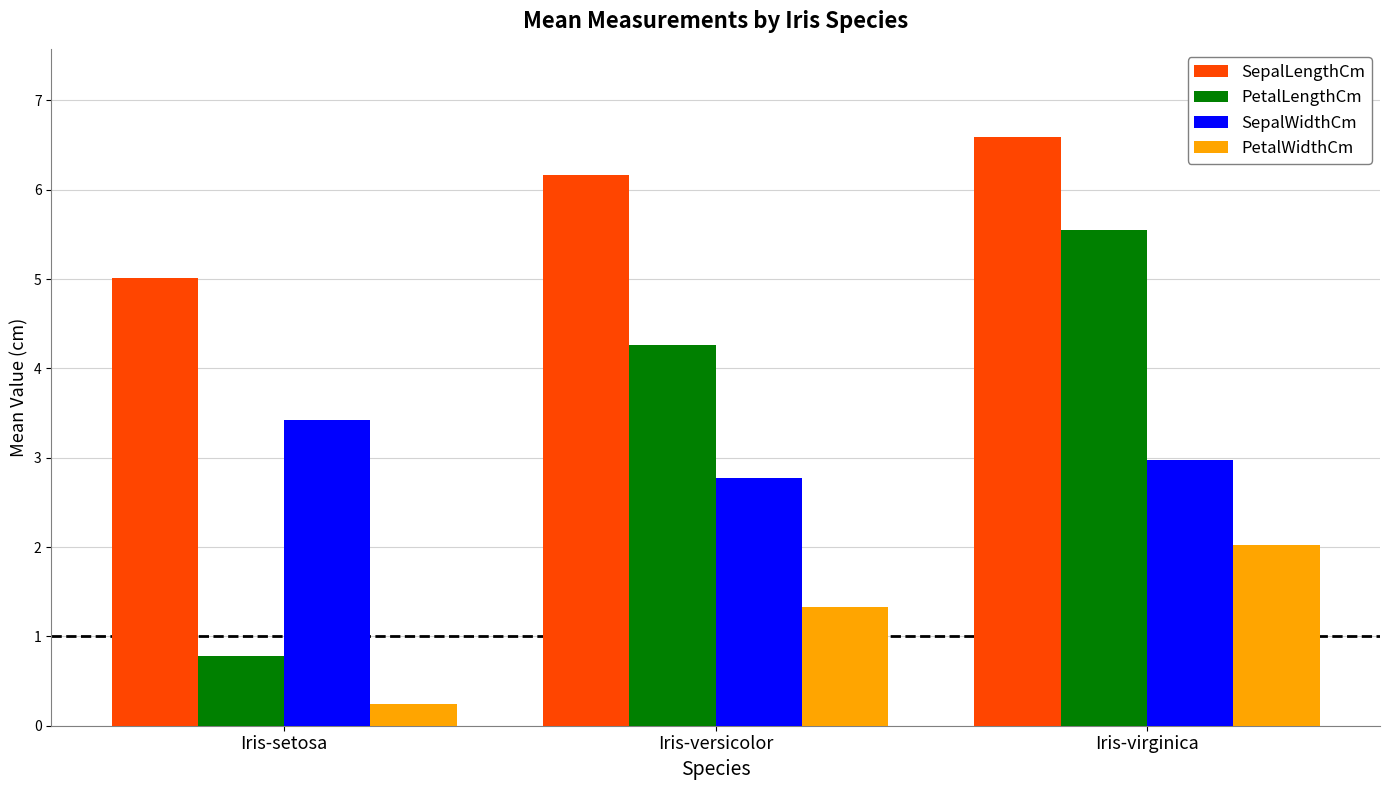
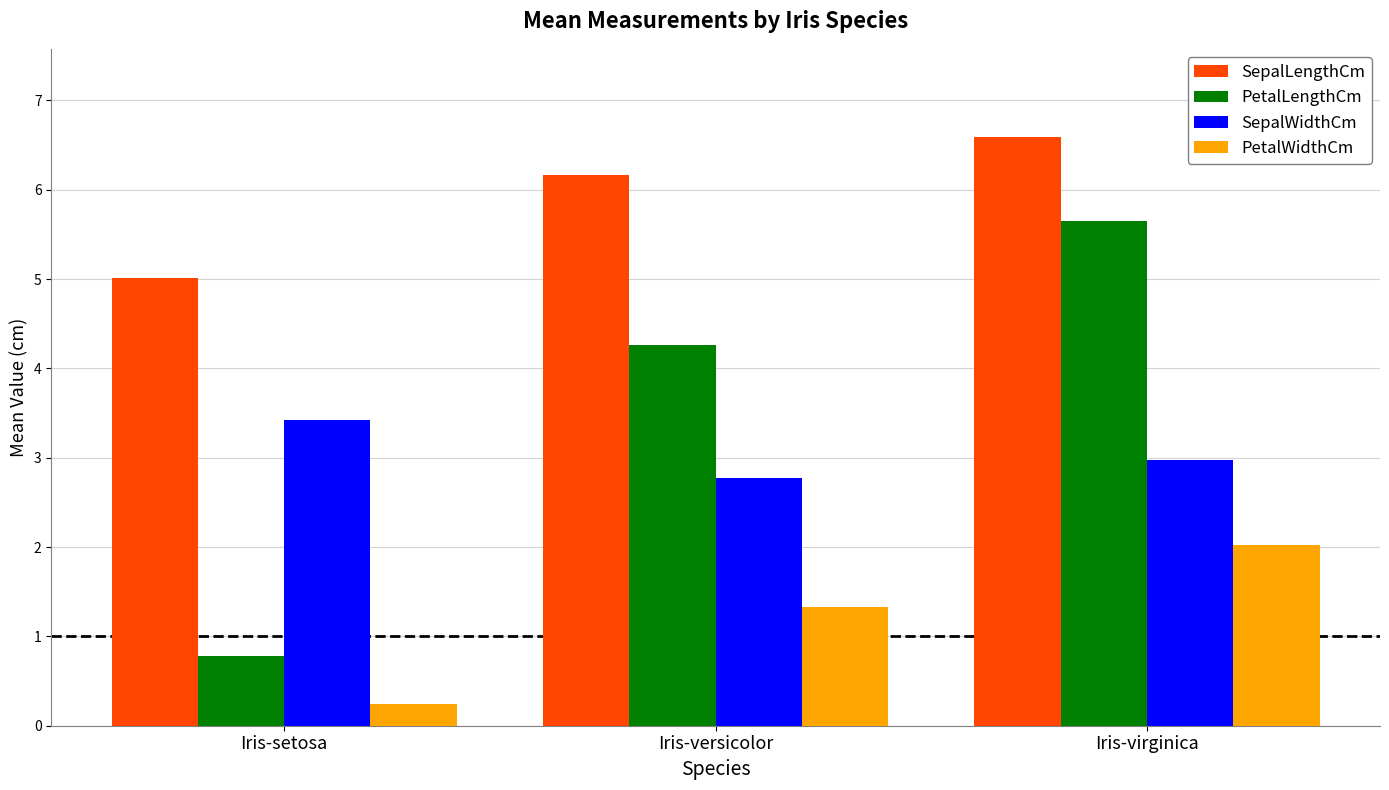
PetalLengthCm, Iris-virginica: 5.6 -> 5.7
